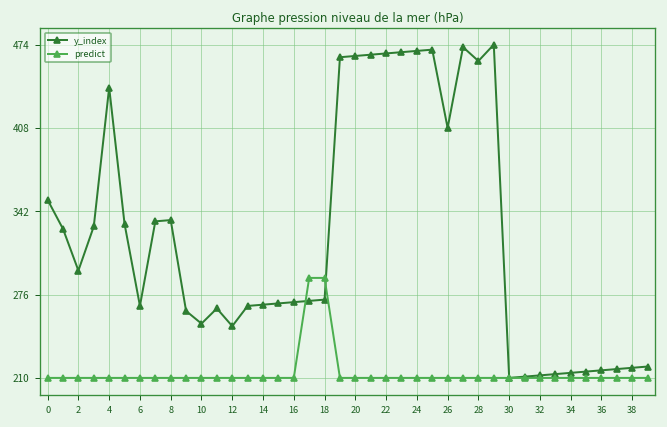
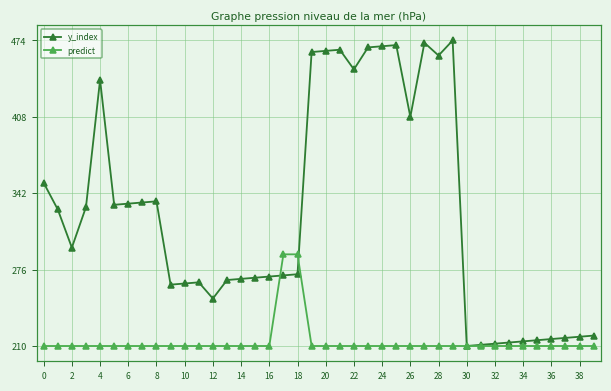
y_index, 6: 267 -> 333
y_index, 10: 253 -> 264
y_index, 22: 467 -> 449
